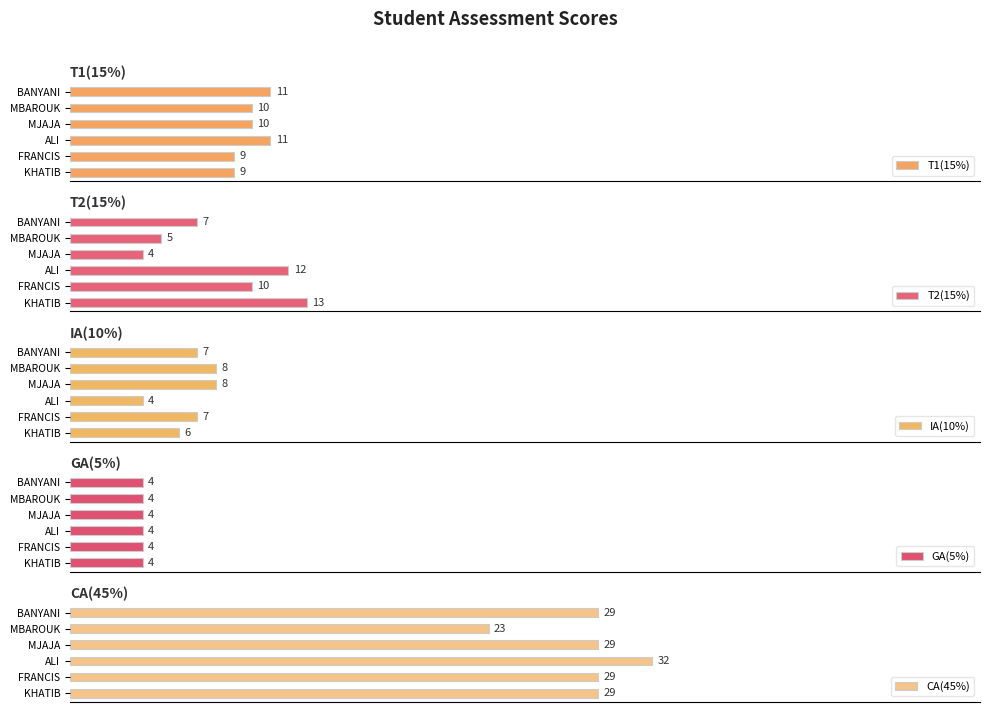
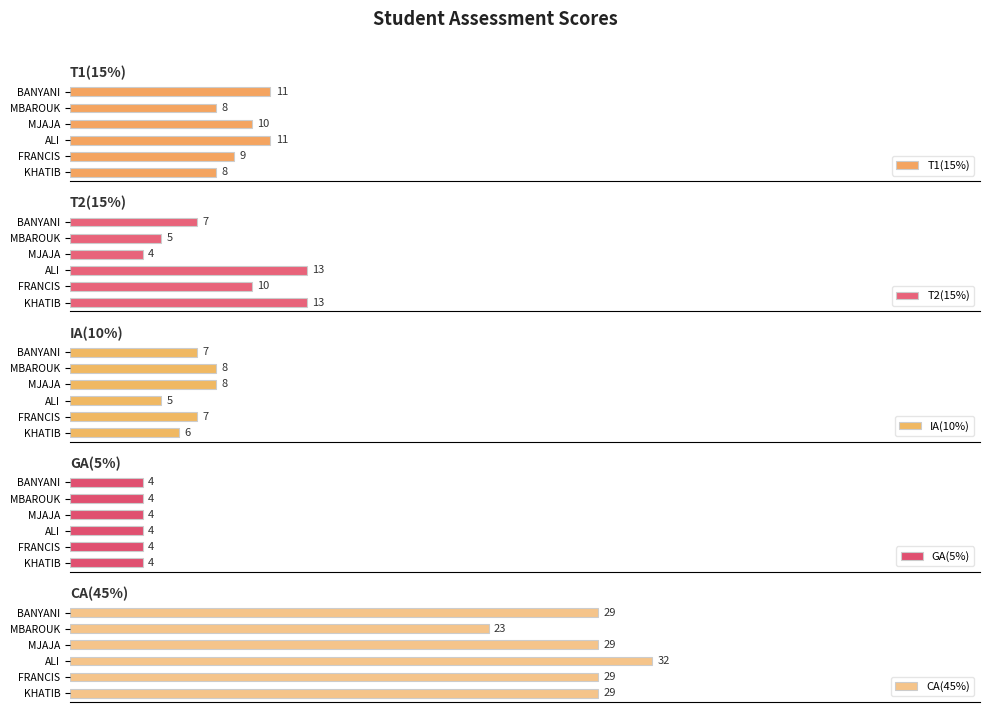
T1(15%), MBAROUK: 10 -> 8
T1(15%), KHATIB: 9 -> 8
T2(15%), ALI: 12 -> 13
IA(10%), ALI: 4 -> 5
